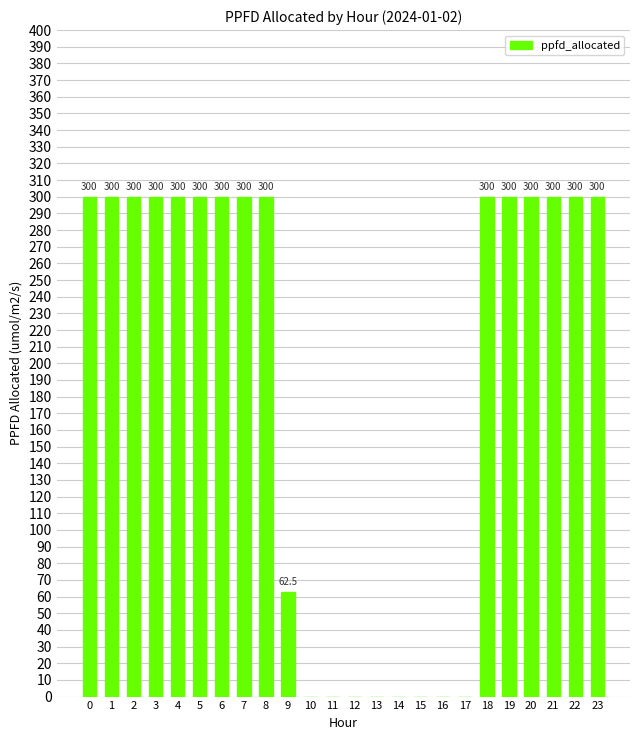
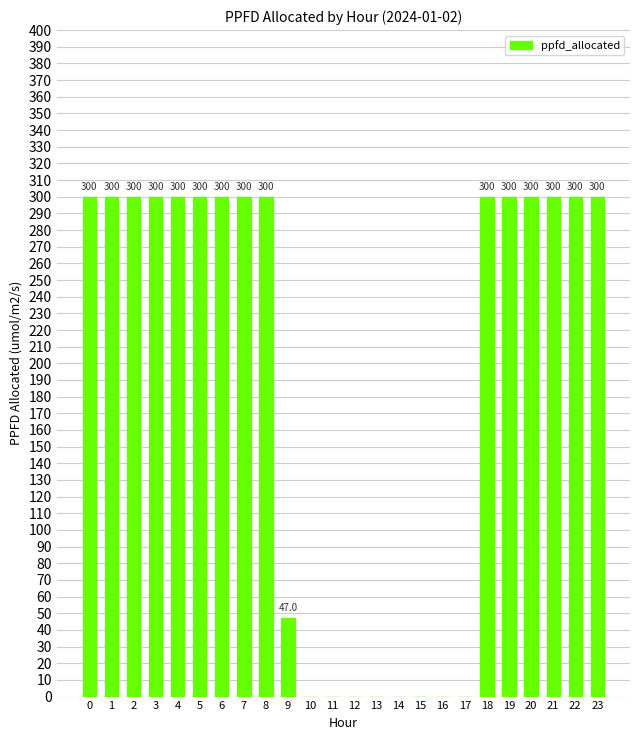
9: 62.5 -> 47.0
